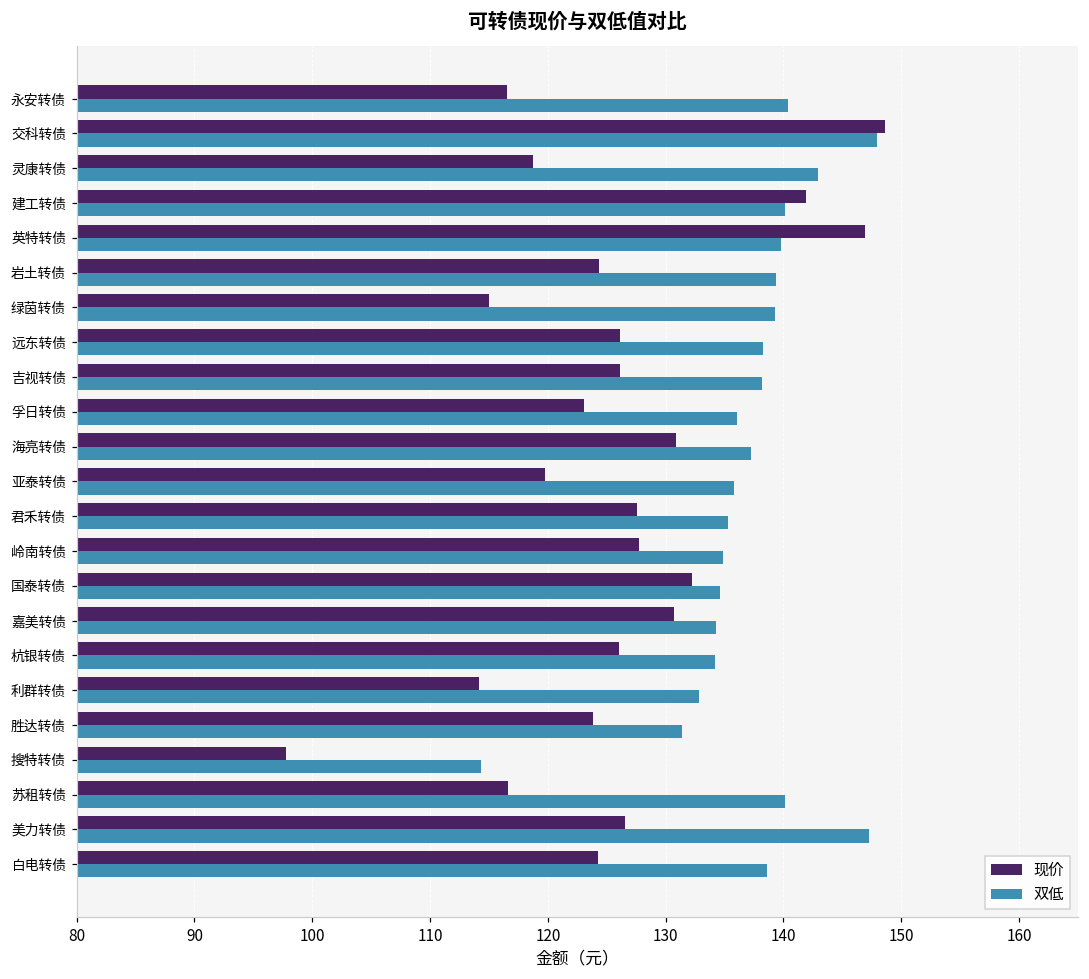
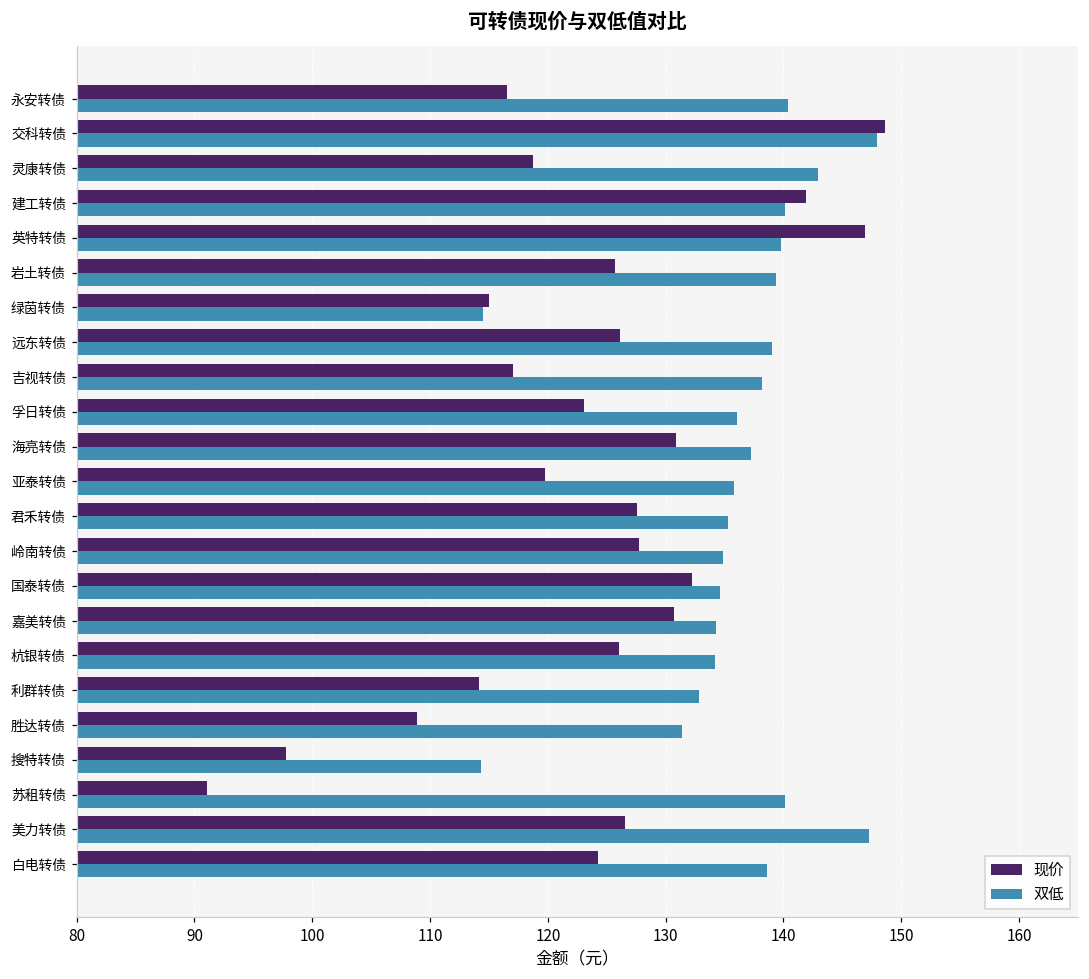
现价, 岩土转债: 124.3 -> 125.7
双低, 绿茵转债: 139.3 -> 114.5
双低, 远东转债: 138.2 -> 139.0
现价, 吉视转债: 126.1 -> 117.0
现价, 胜达转债: 123.8 -> 108.9
现价, 苏租转债: 116.7 -> 91.1
